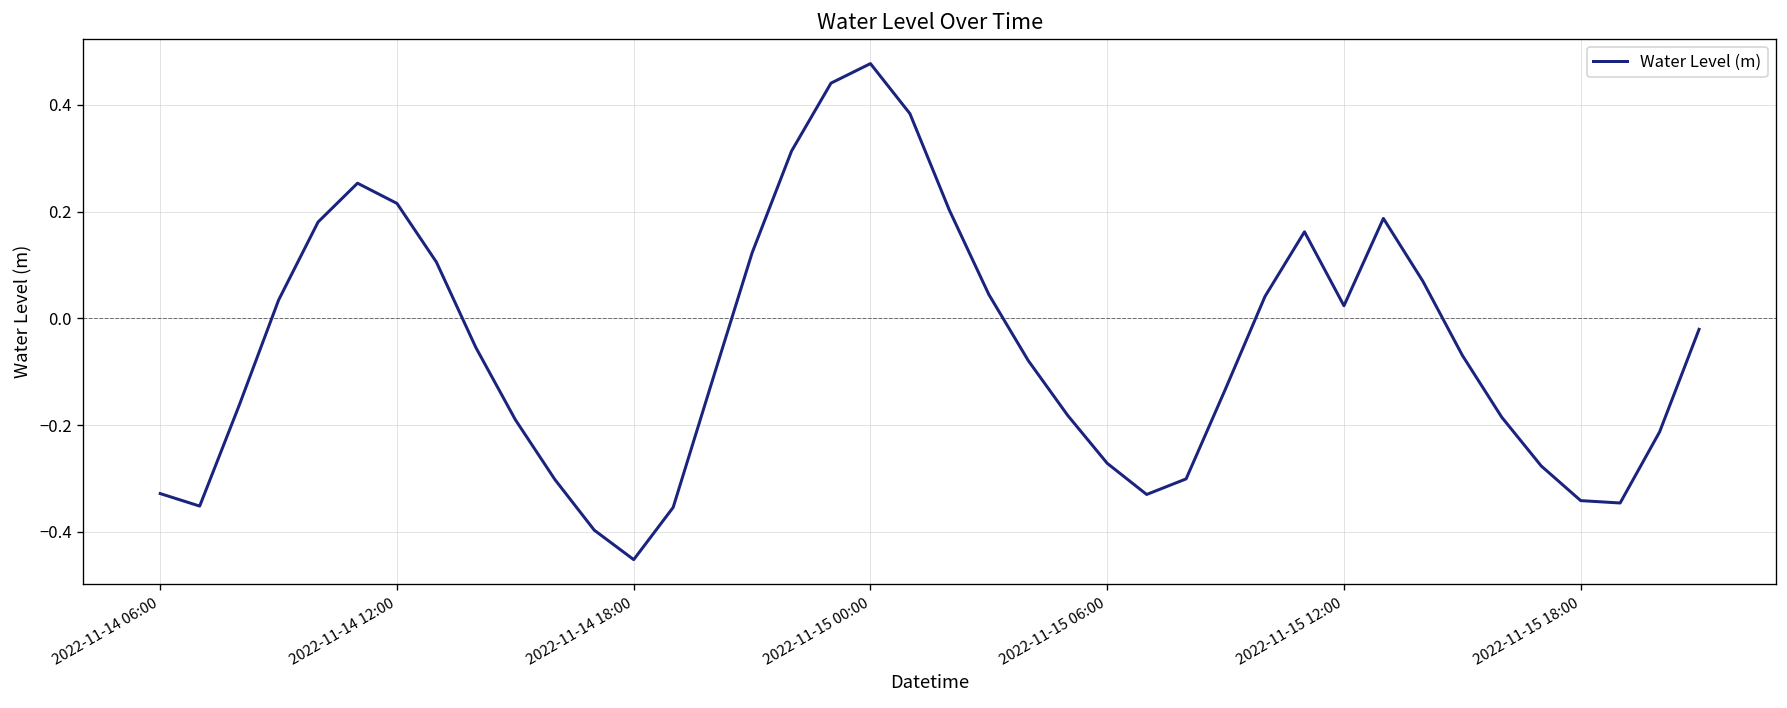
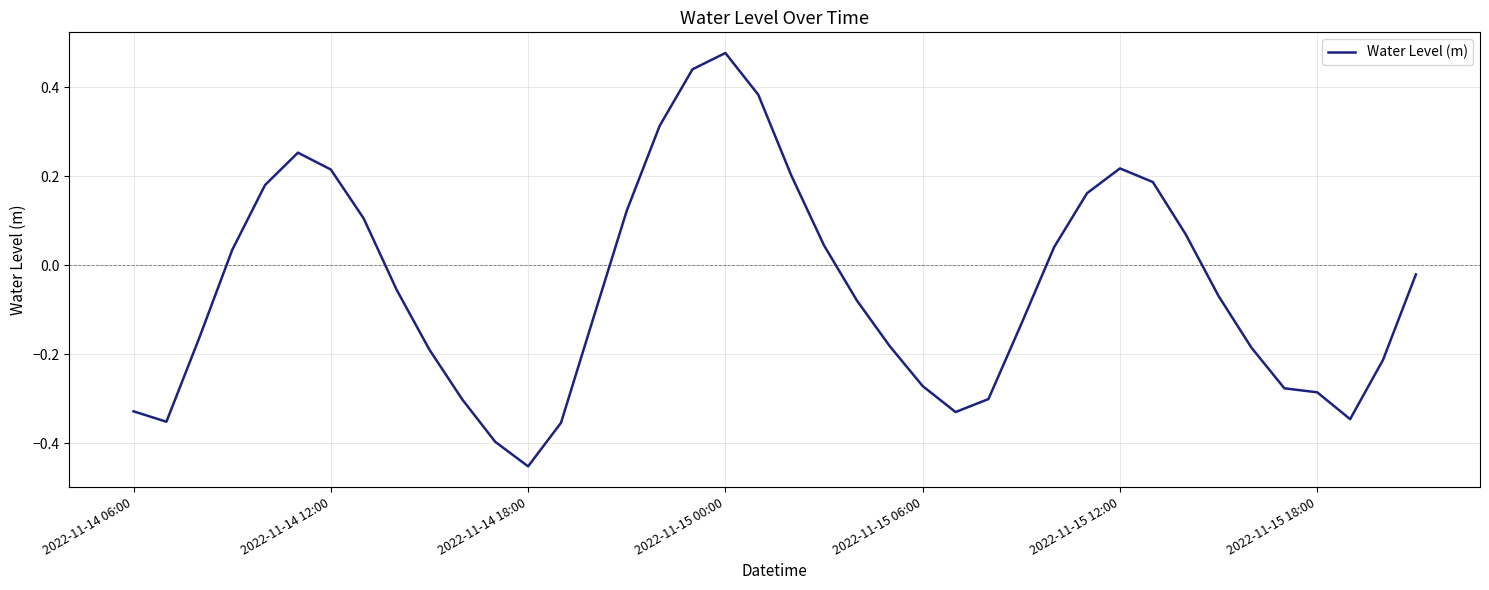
2022-11-15 12:00: 0.02 -> 0.22
2022-11-15 18:00: -0.34 -> -0.29
